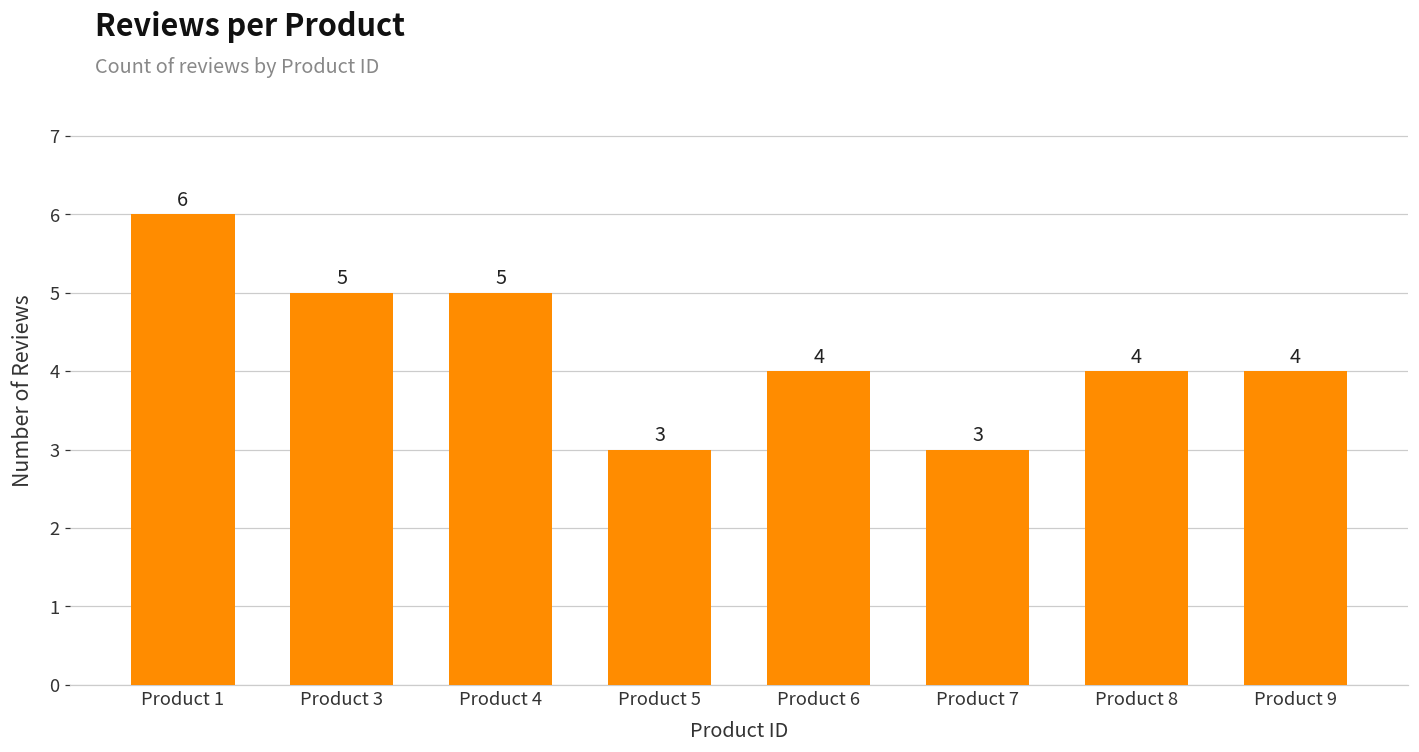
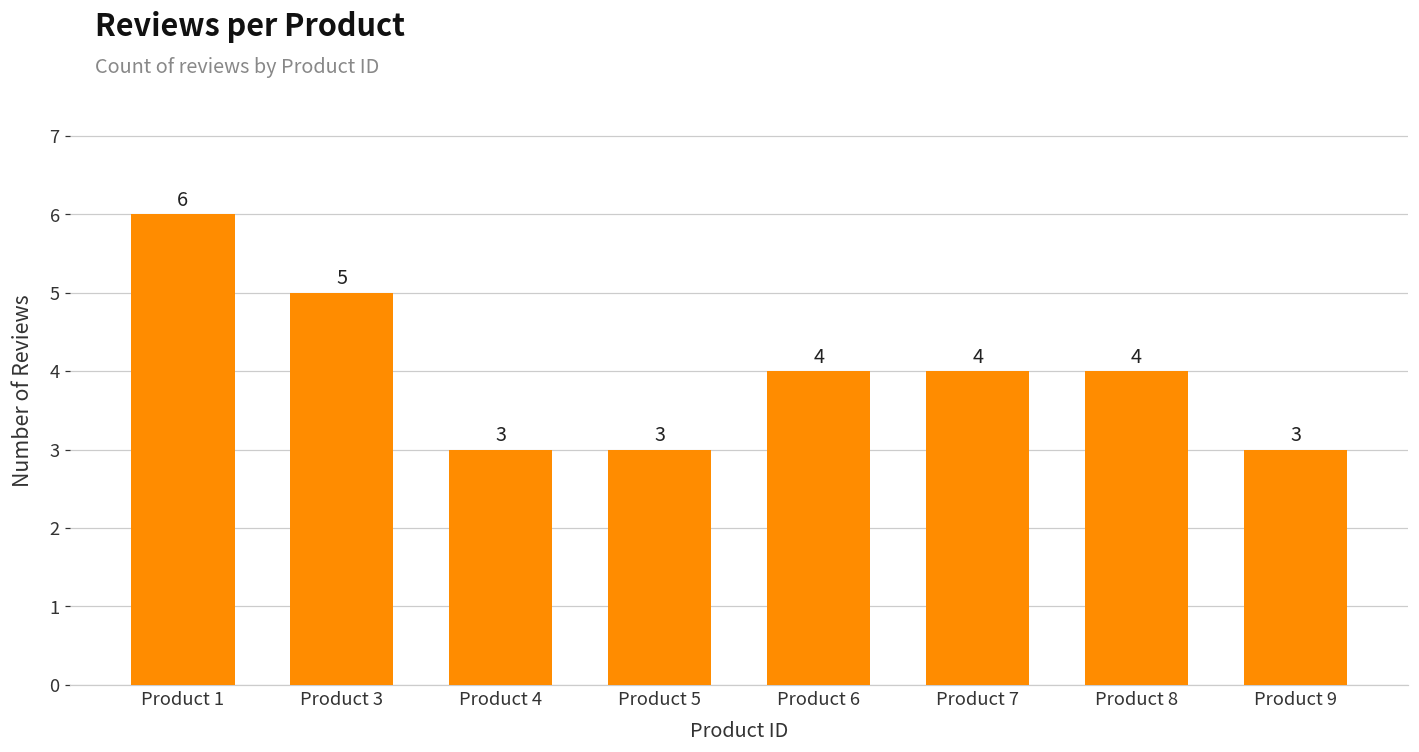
Product 4: 5 -> 3
Product 7: 3 -> 4
Product 9: 4 -> 3
